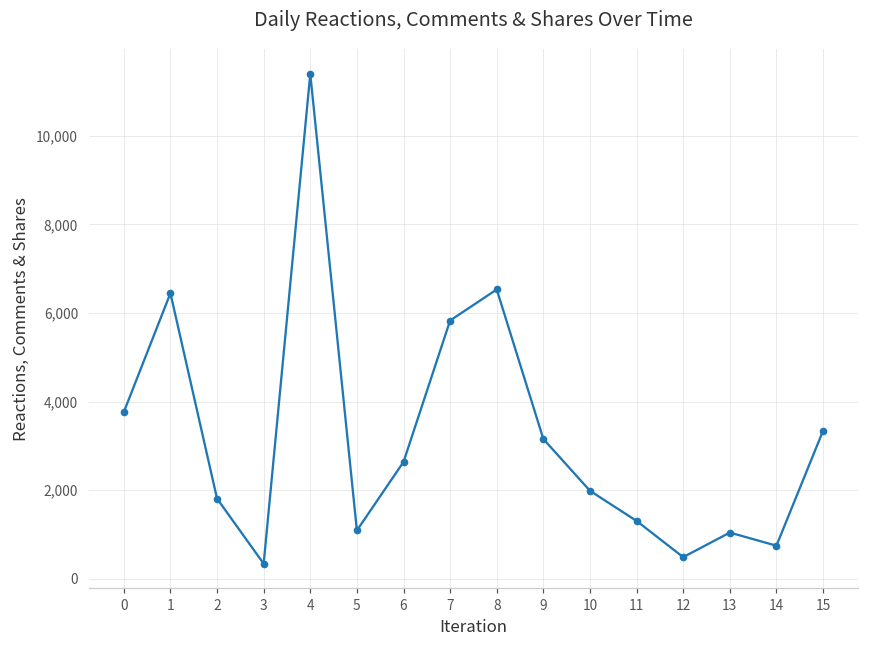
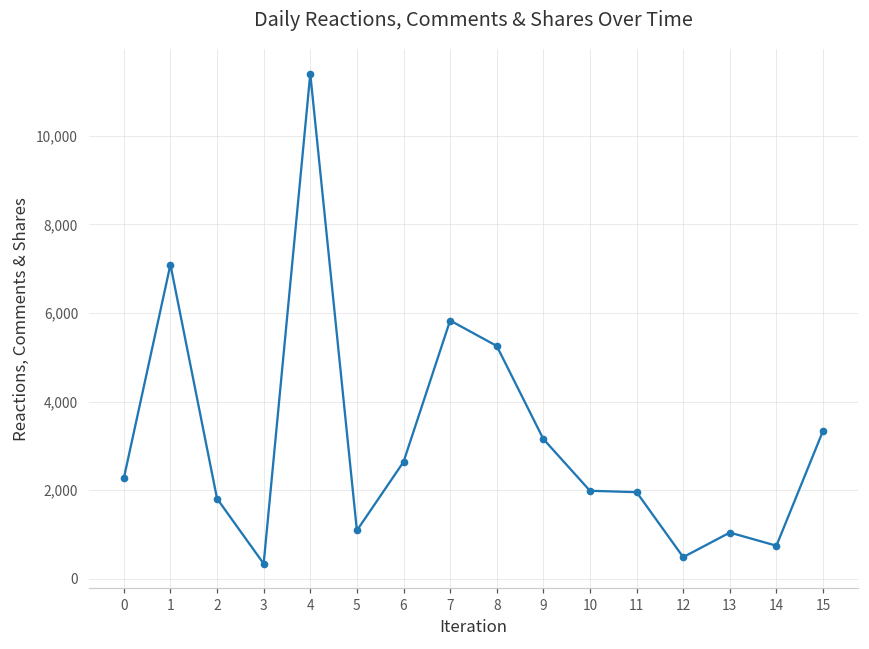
0: 3,800 -> 2,300
1: 6,400 -> 7,100
8: 6,500 -> 5,300
11: 1,300 -> 2,000
